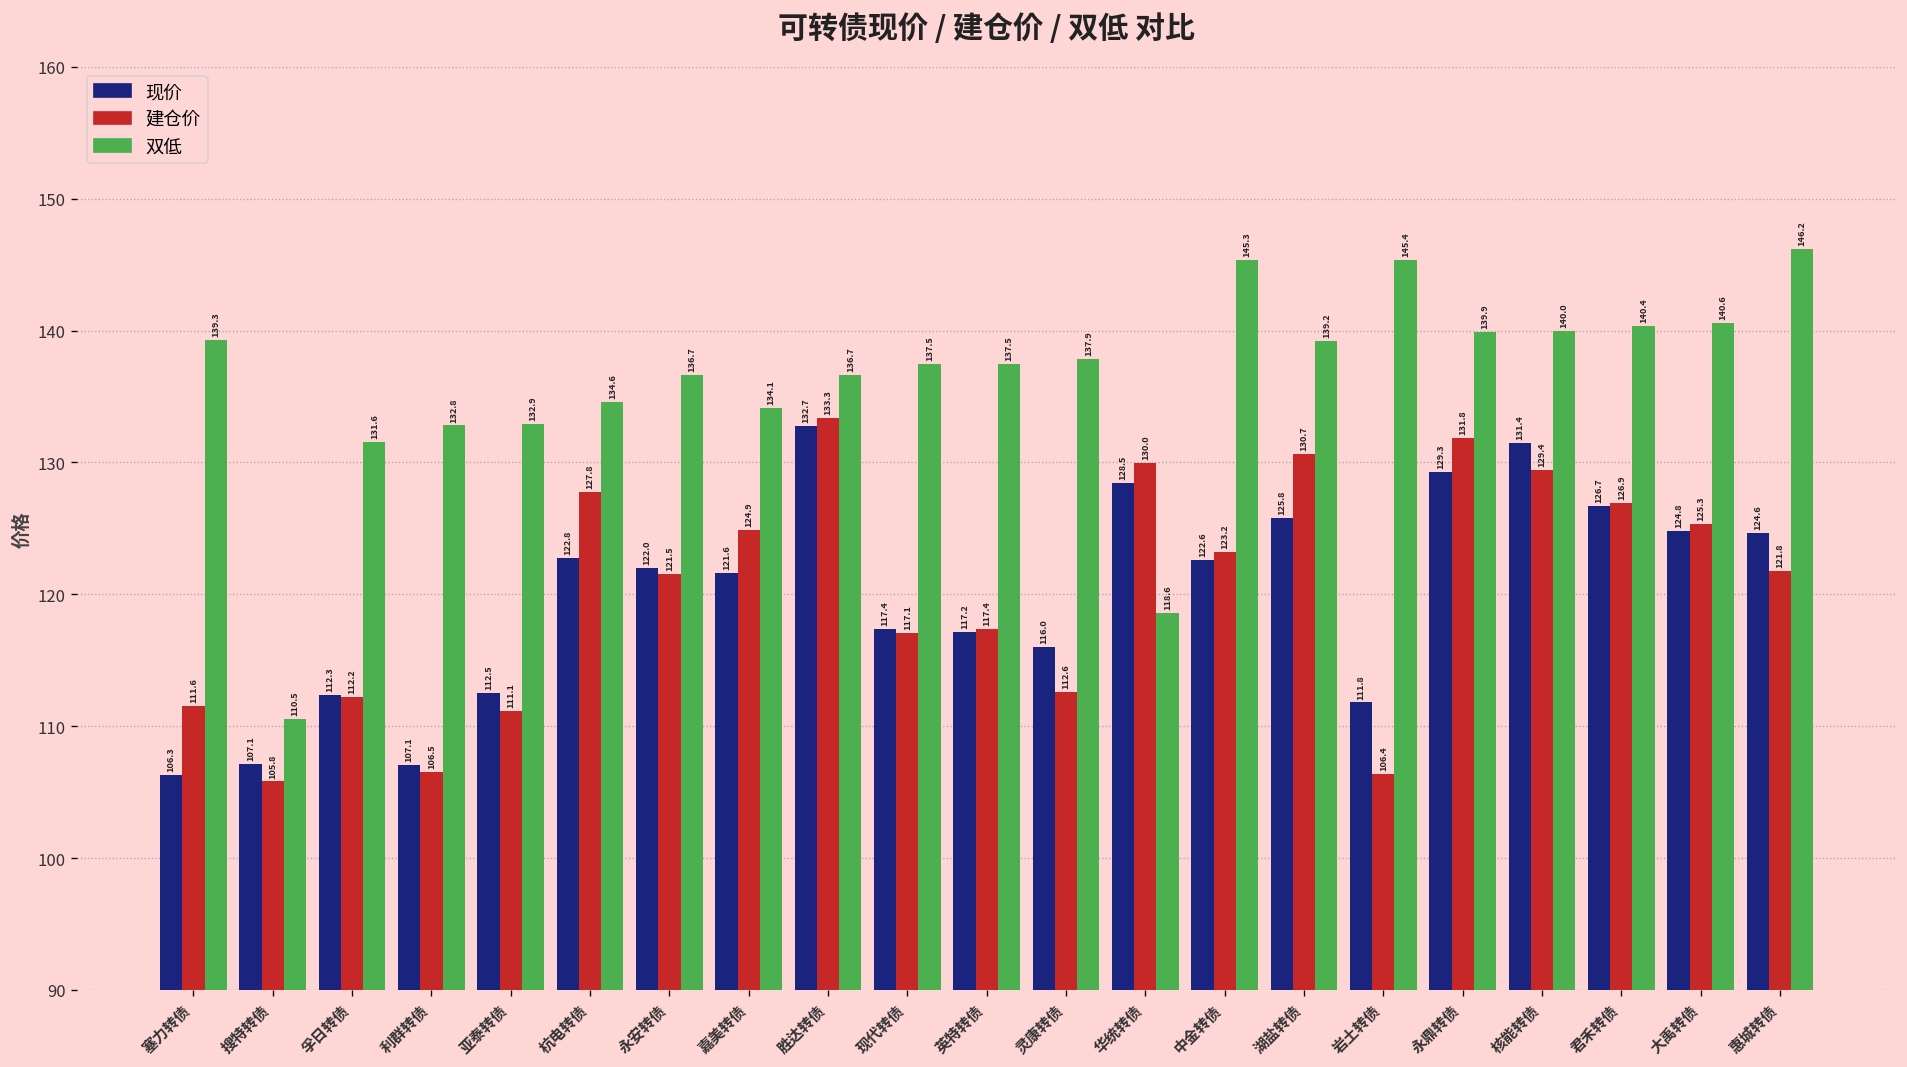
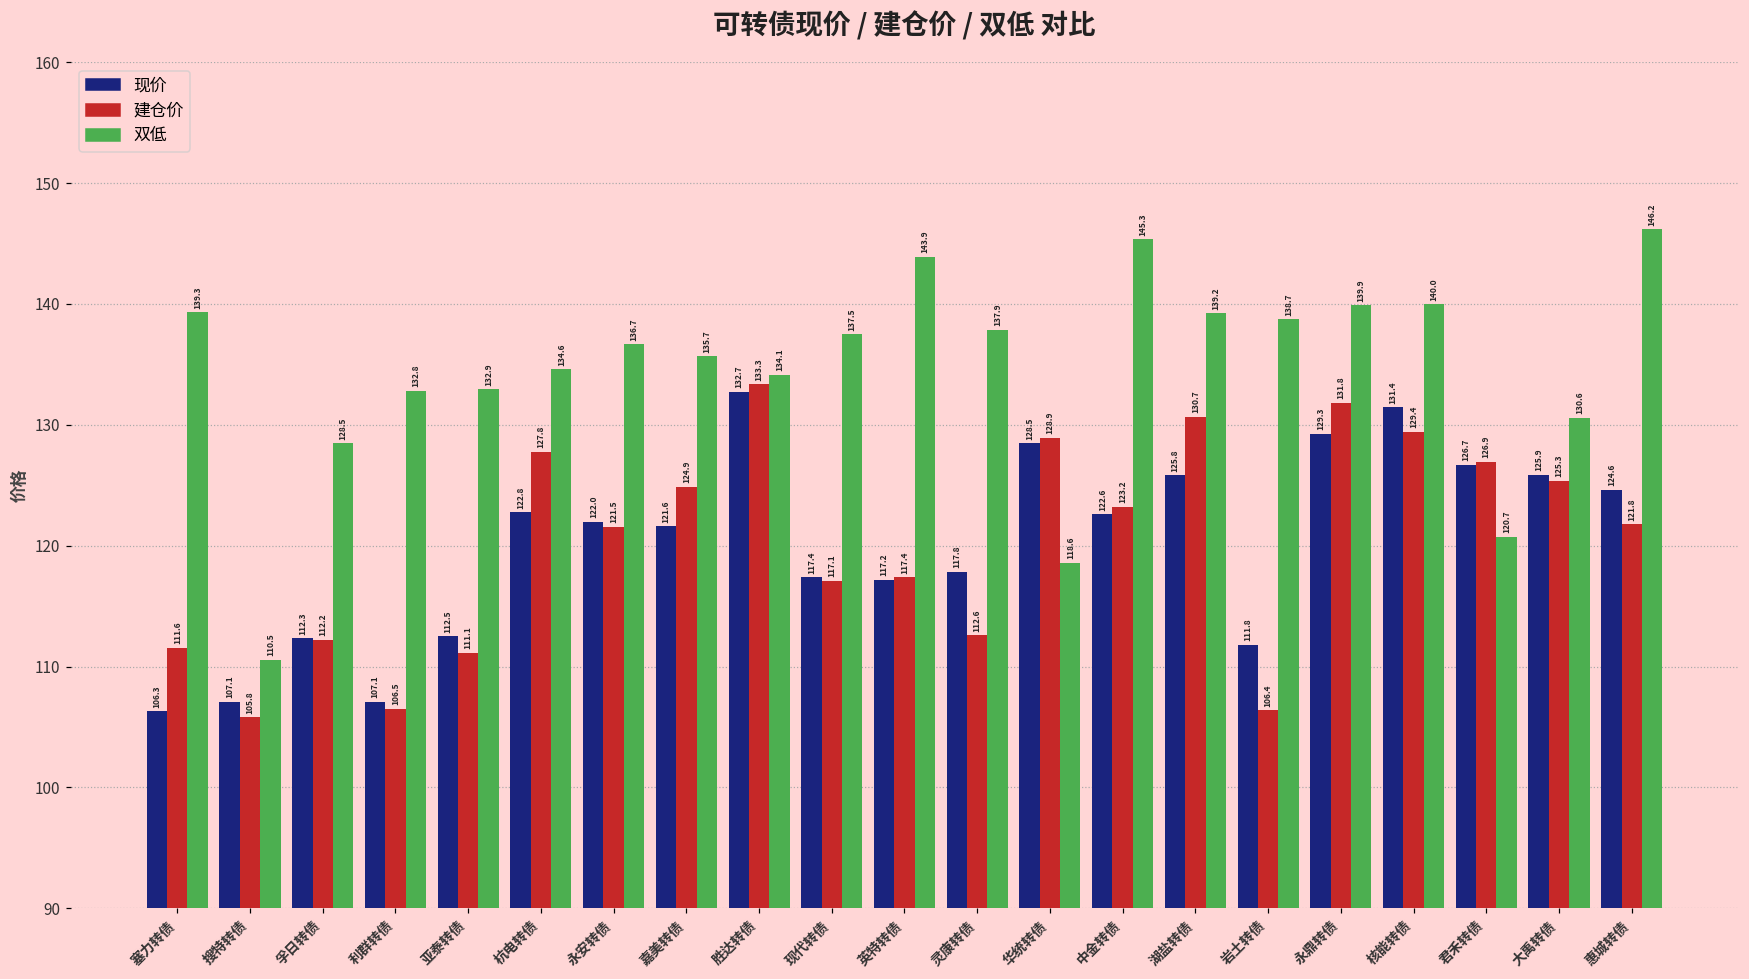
双低, 孚日转债: 131.6 -> 128.5
双低, 嘉美转债: 134.1 -> 135.7
双低, 胜达转债: 136.7 -> 134.1
双低, 英特转债: 137.5 -> 143.9
现价, 灵康转债: 116.0 -> 117.8
建仓价, 华统转债: 130.0 -> 128.9
双低, 岩土转债: 145.4 -> 138.7
双低, 君禾转债: 140.4 -> 120.7
现价, 大禹转债: 124.8 -> 125.9
双低, 大禹转债: 140.6 -> 130.6
